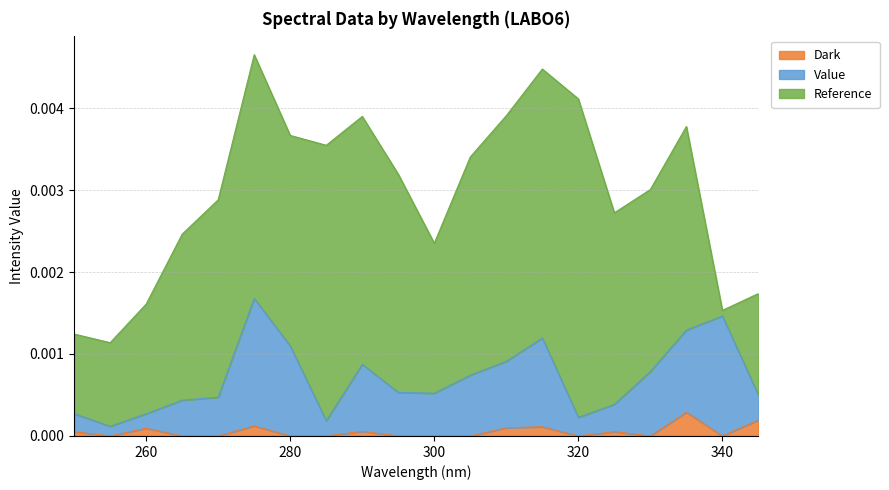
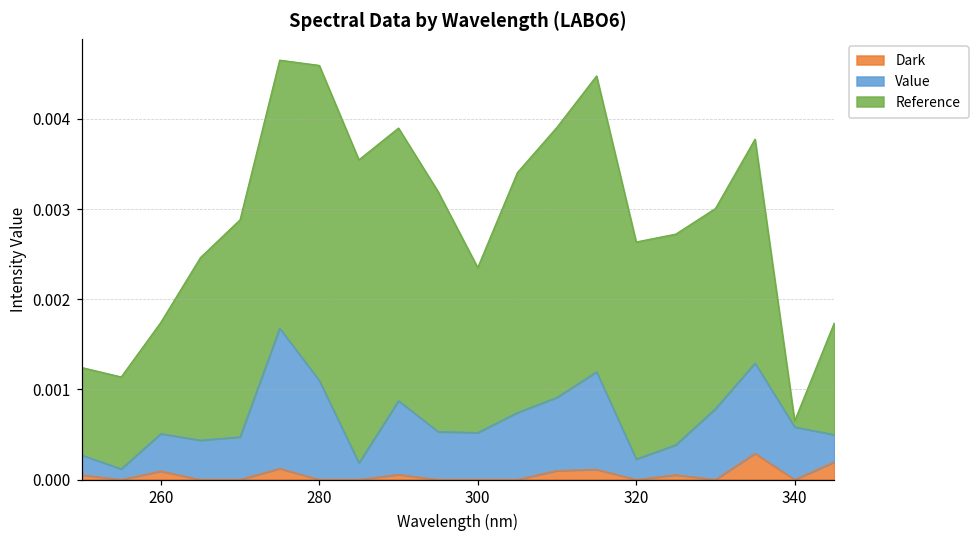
Value, 260: 0.0002 -> 0.0004
Reference, 260: 0.0013 -> 0.0012
Reference, 280: 0.0026 -> 0.0035
Reference, 320: 0.0039 -> 0.0024
Value, 340: 0.0015 -> 0.0006
